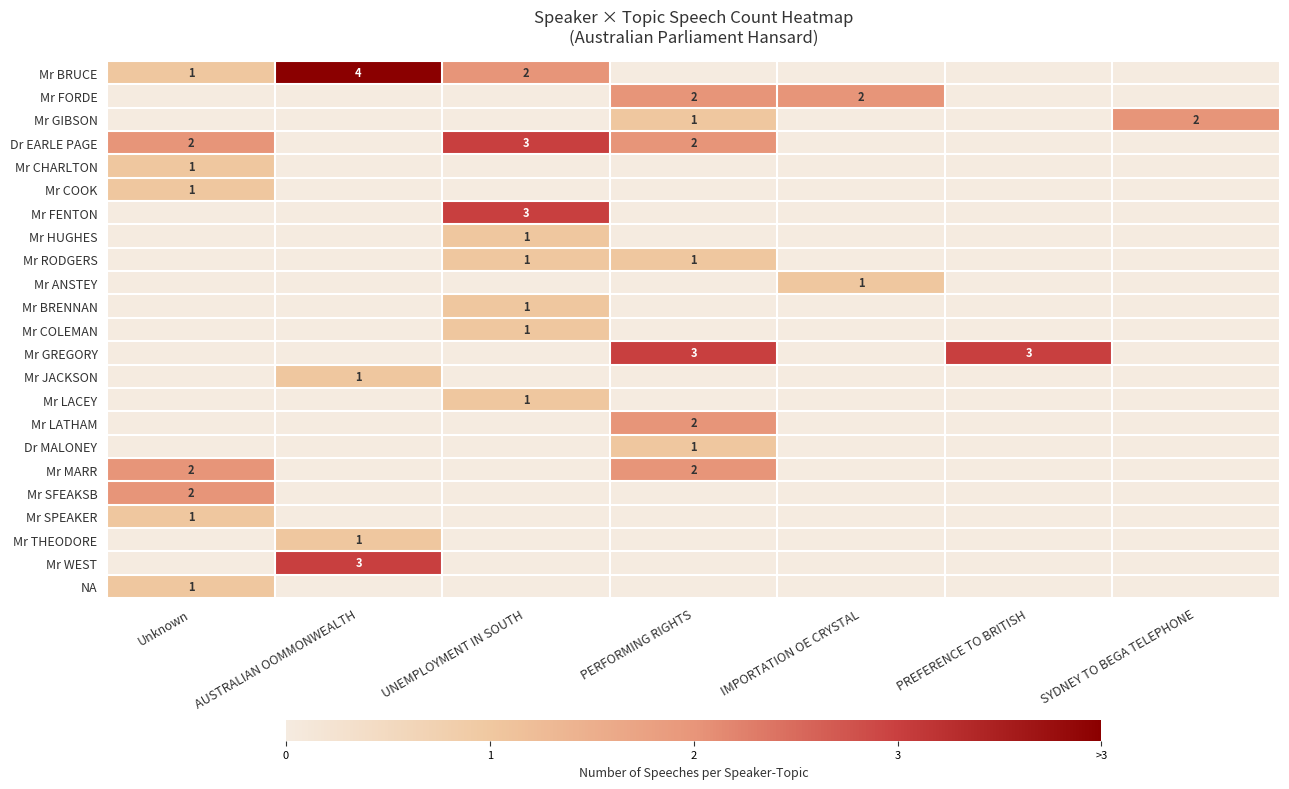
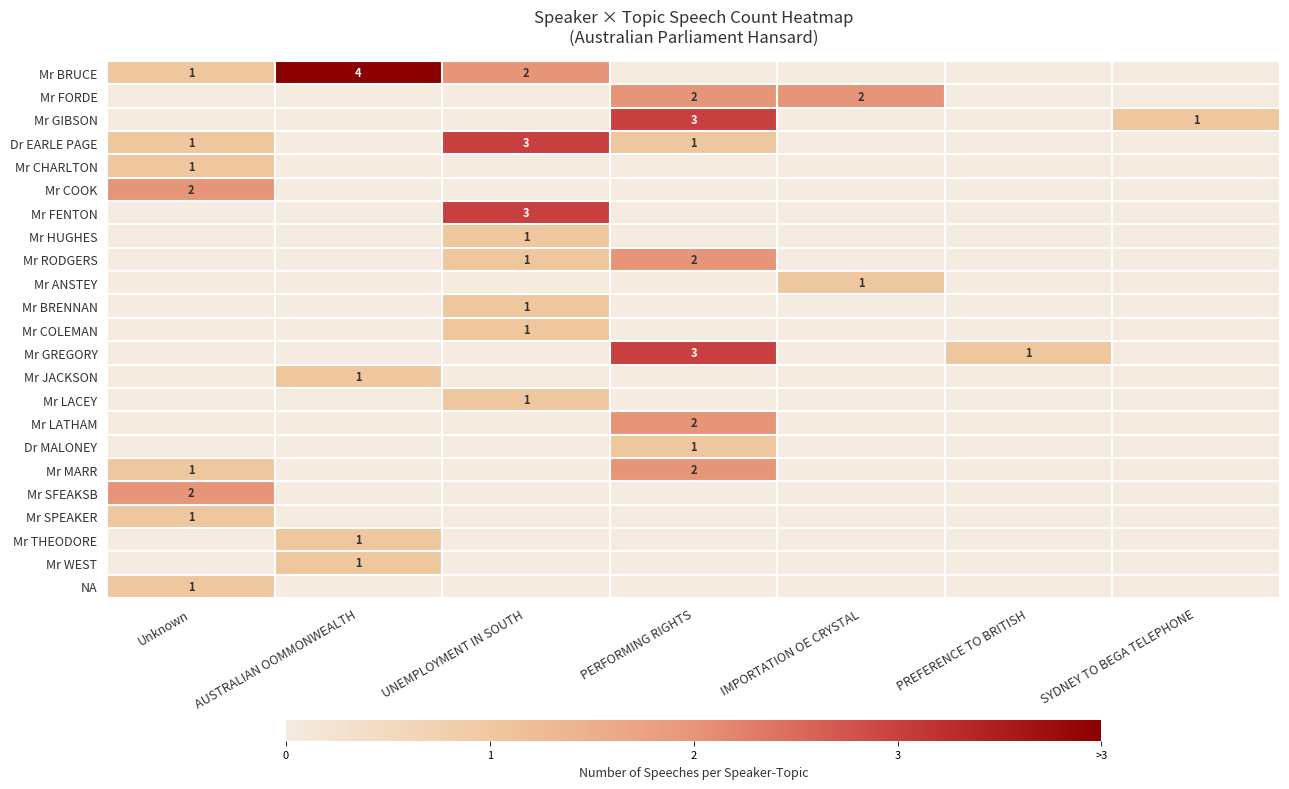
Mr GIBSON, PERFORMING RIGHTS: 1 -> 3
Mr GIBSON, SYDNEY TO BEGA TELEPHONE: 2 -> 1
Dr EARLE PAGE, Unknown: 2 -> 1
Dr EARLE PAGE, PERFORMING RIGHTS: 2 -> 1
Mr COOK, Unknown: 1 -> 2
Mr RODGERS, PERFORMING RIGHTS: 1 -> 2
Mr GREGORY, PREFERENCE TO BRITISH: 3 -> 1
Mr MARR, Unknown: 2 -> 1
Mr WEST, AUSTRALIAN OOMMONWEALTH: 3 -> 1
